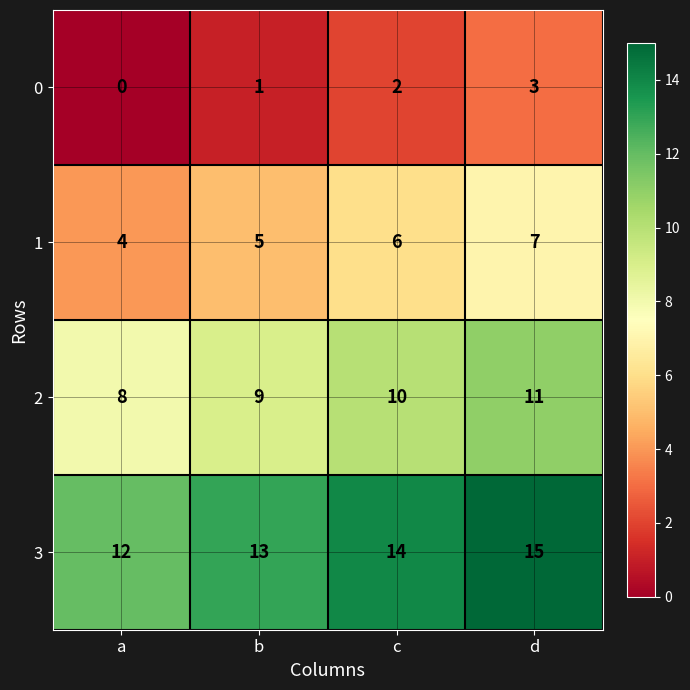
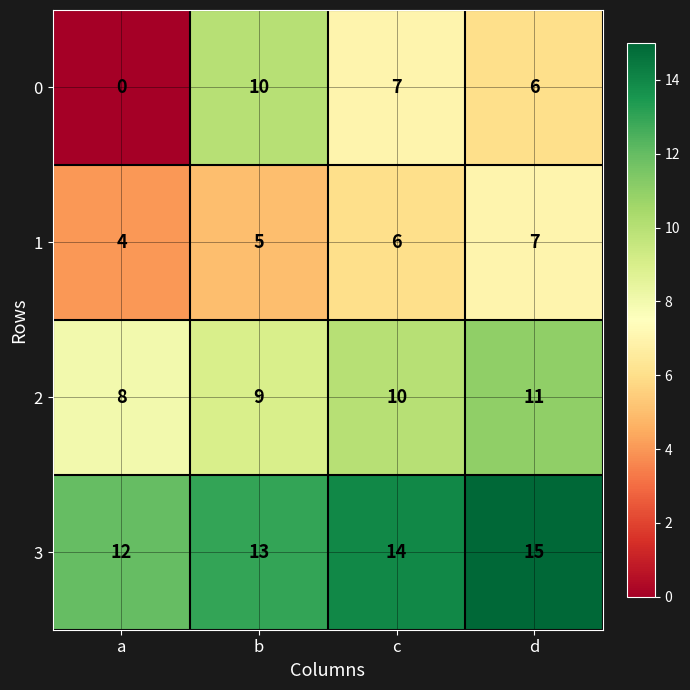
0, b: 1 -> 10
0, c: 2 -> 7
0, d: 3 -> 6
